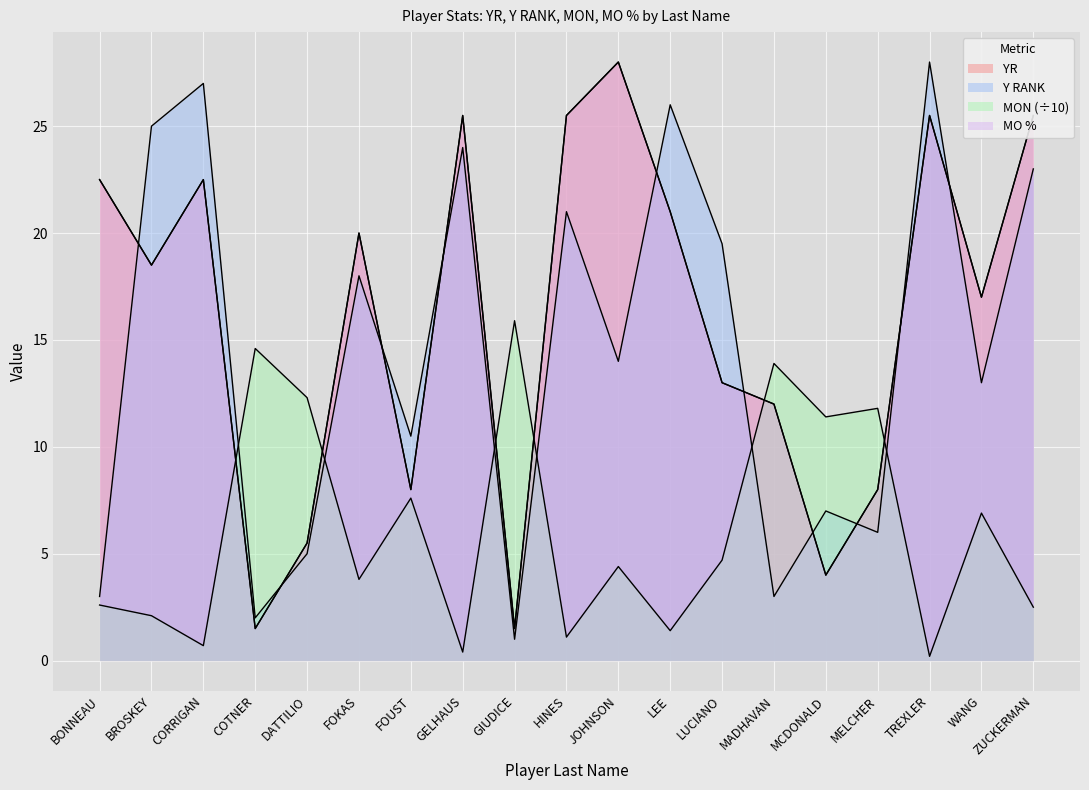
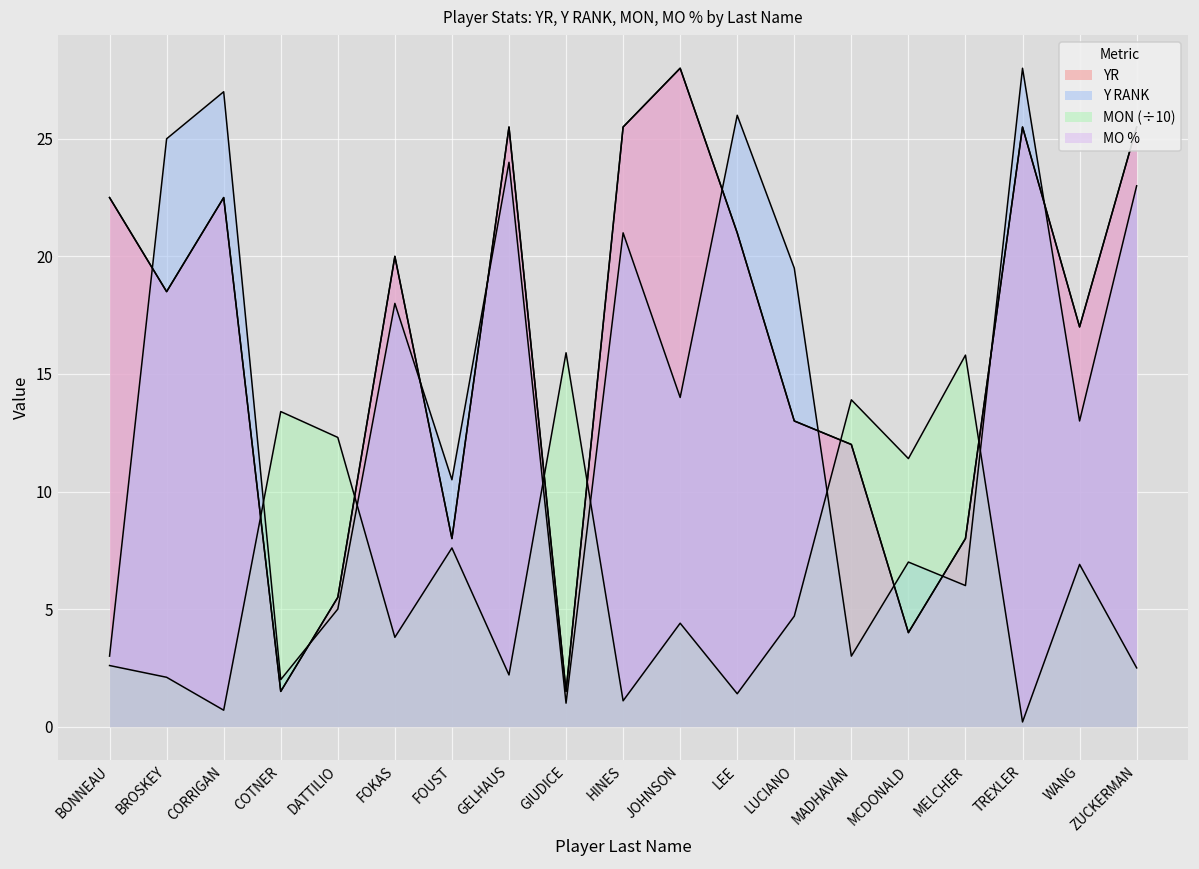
MON (÷10), COTNER: 14.6 -> 13.4
MON (÷10), GELHAUS: 0.4 -> 2.2
MON (÷10), MELCHER: 11.8 -> 15.8
